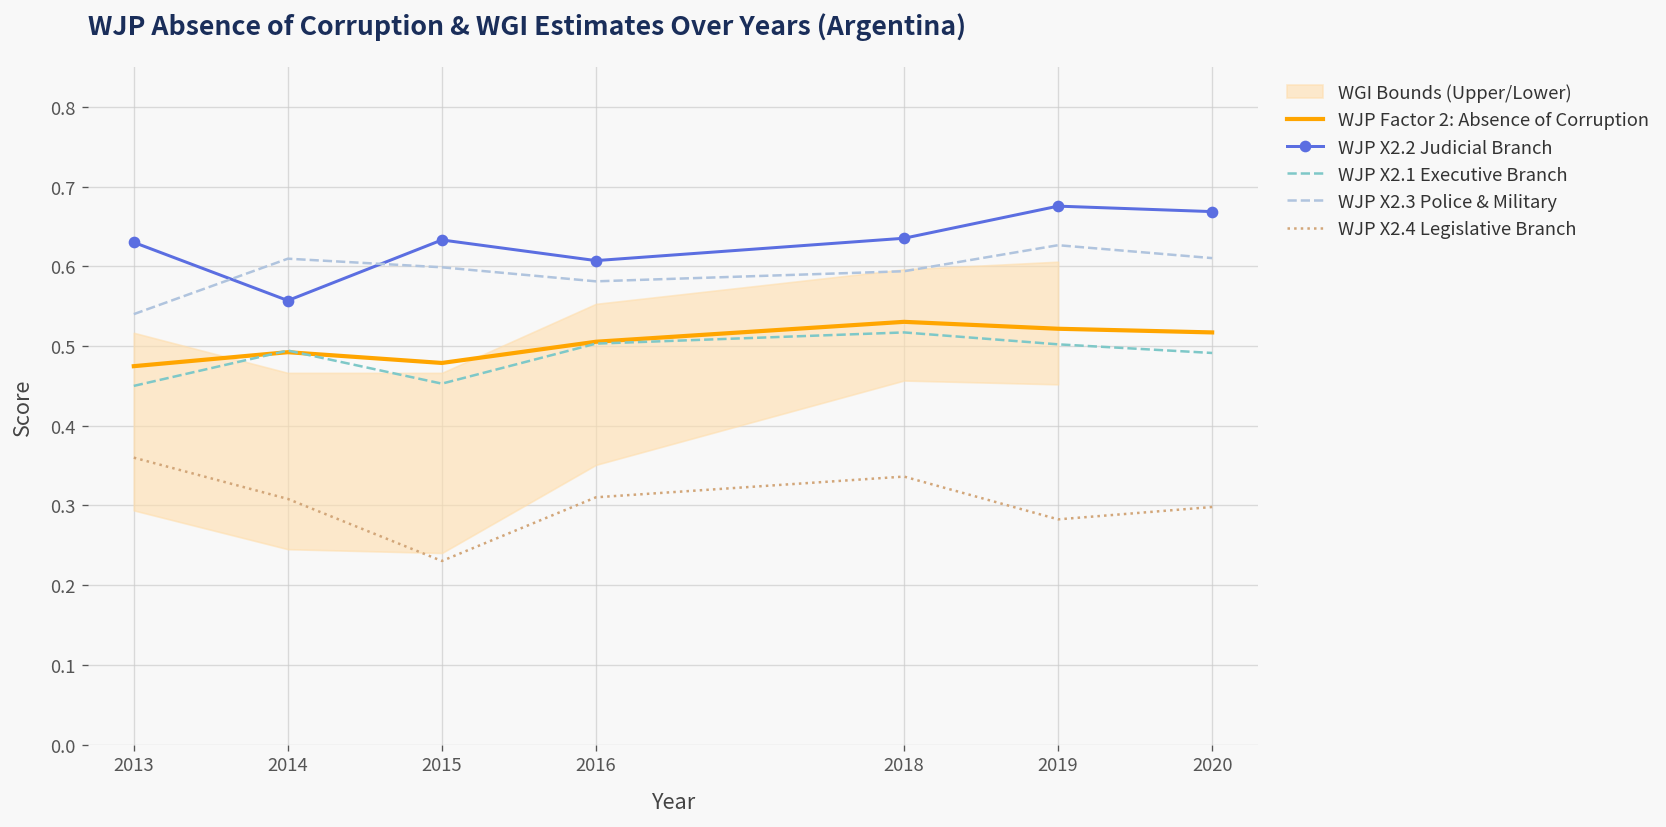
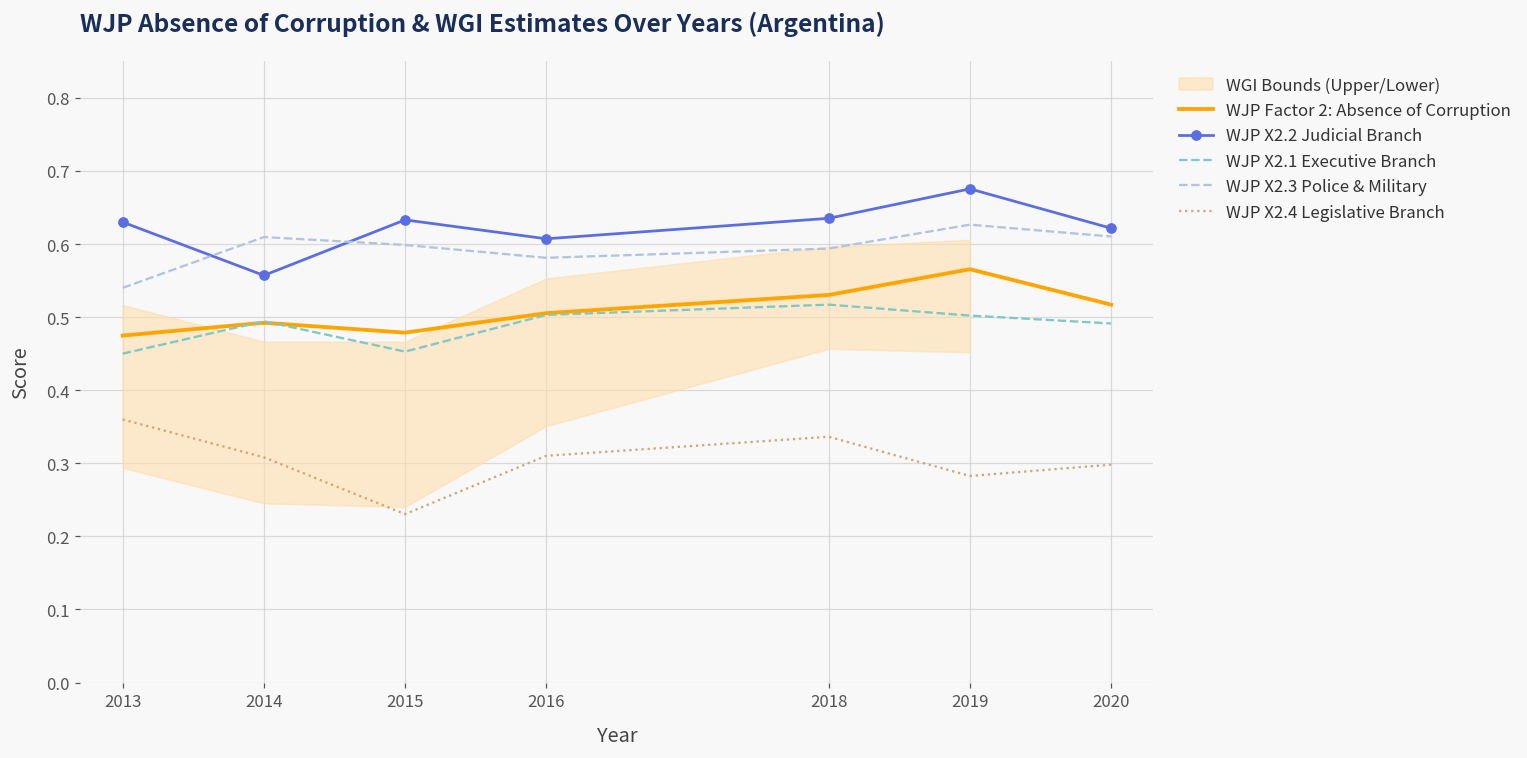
WJP Factor 2: Absence of Corruption, 2019: 0.52 -> 0.57
WJP X2.2 Judicial Branch, 2020: 0.67 -> 0.62
